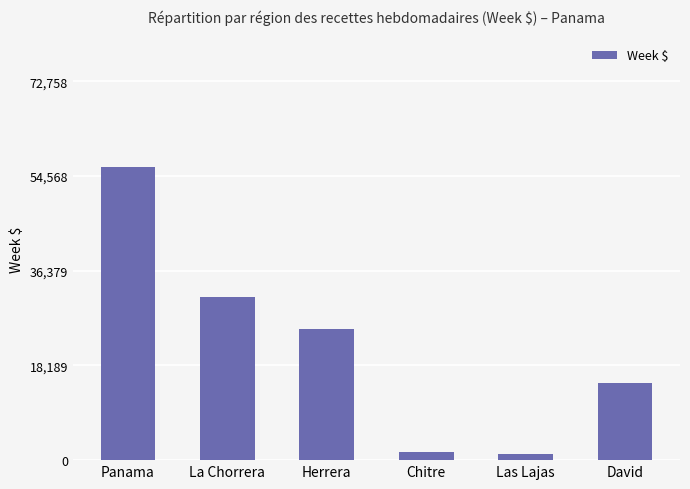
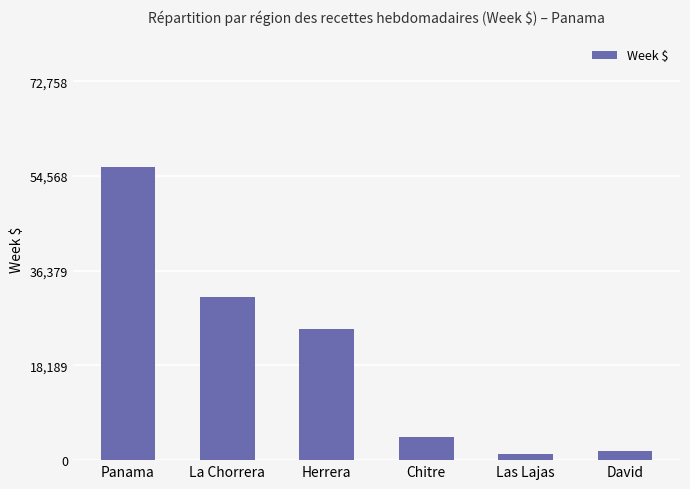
Chitre: 2,000 -> 4,000
David: 15,000 -> 2,000
